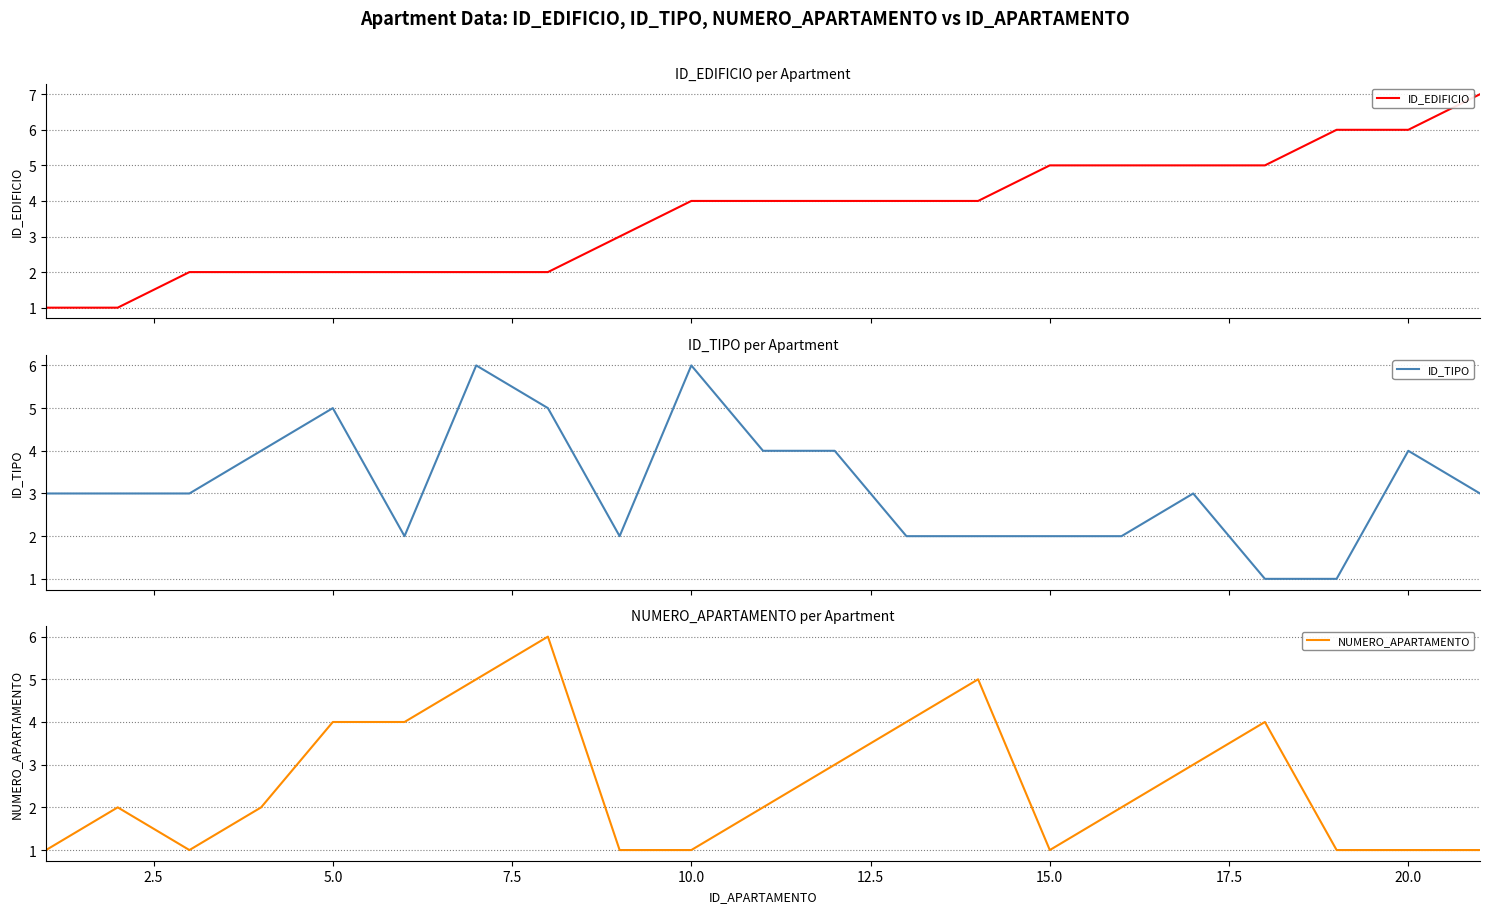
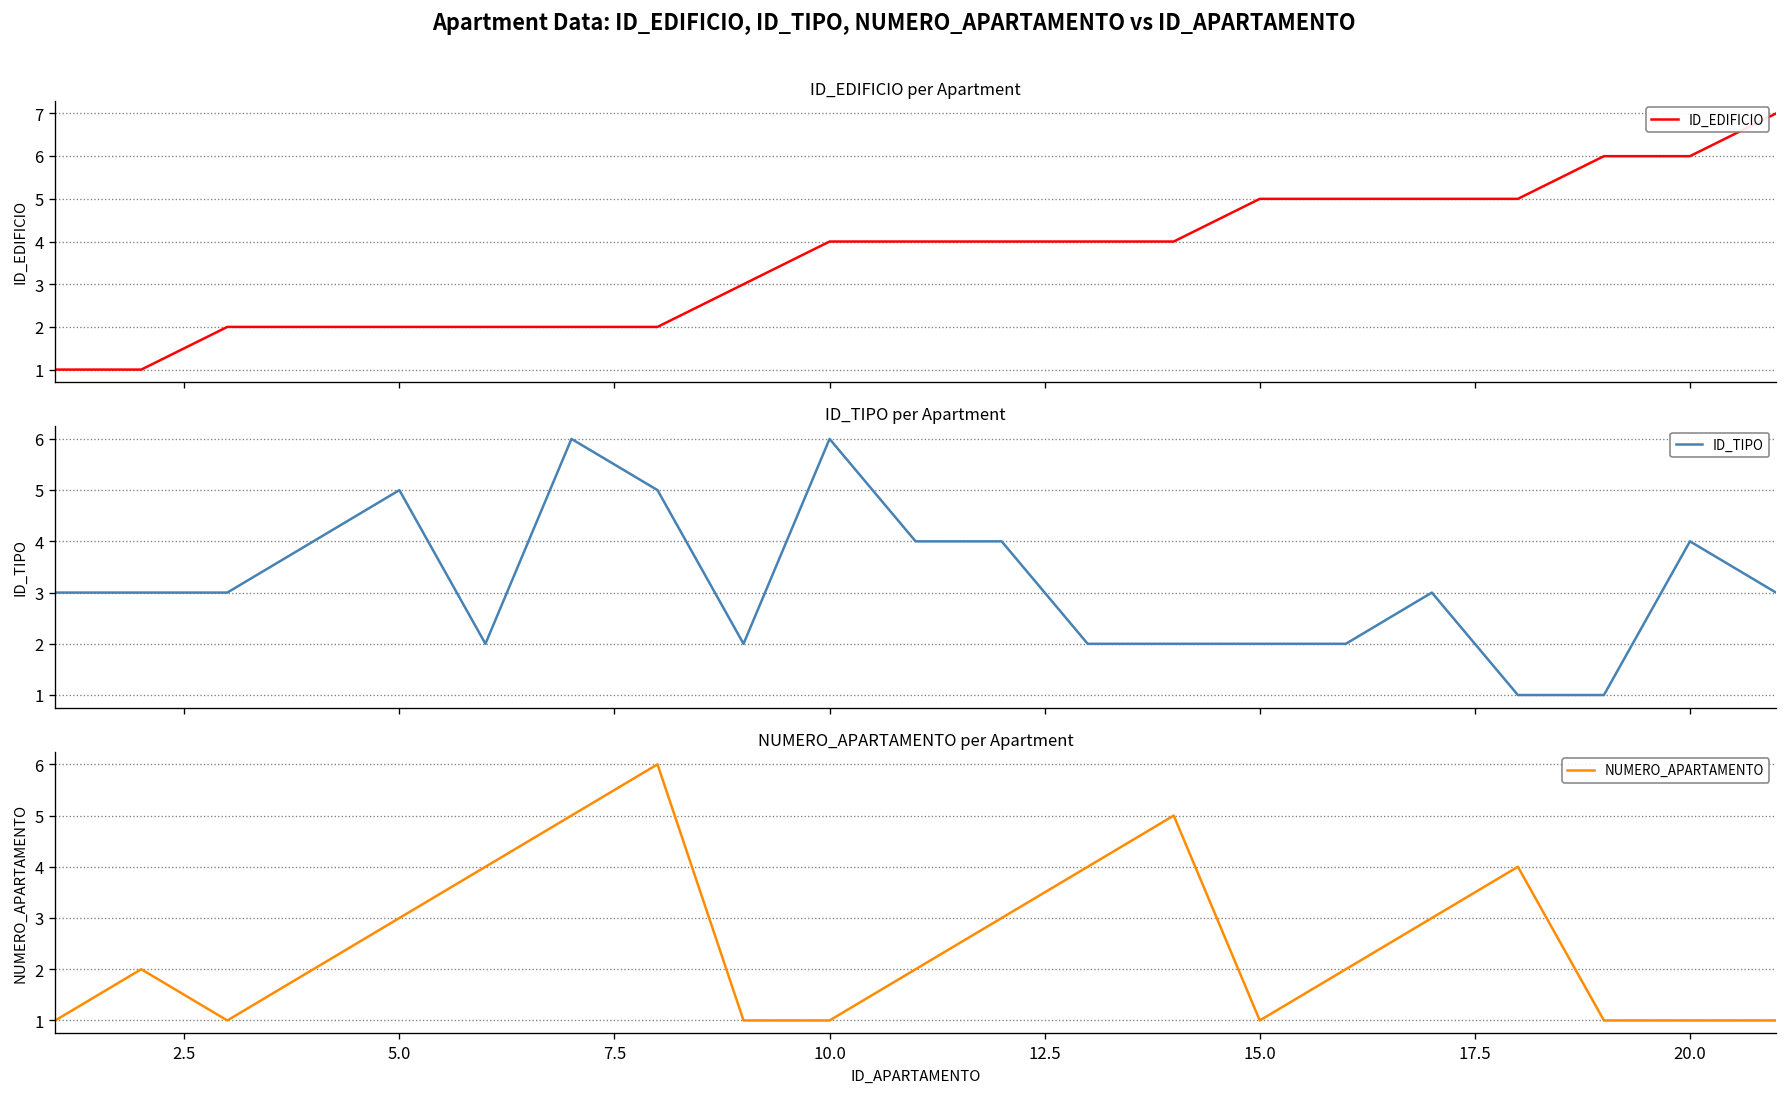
NUMERO_APARTAMENTO per Apartment, 5.0: 4 -> 3
